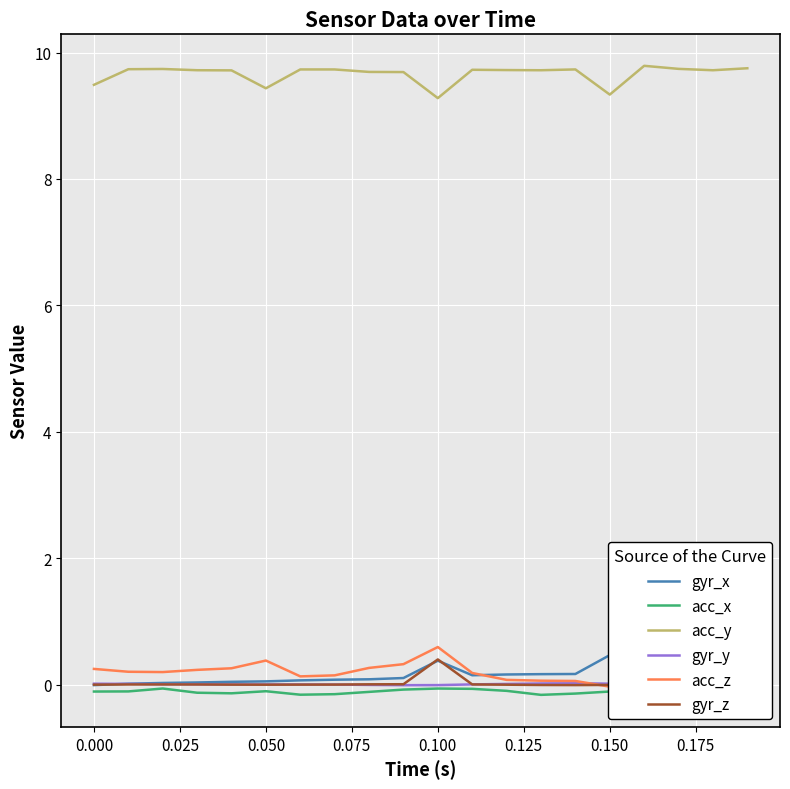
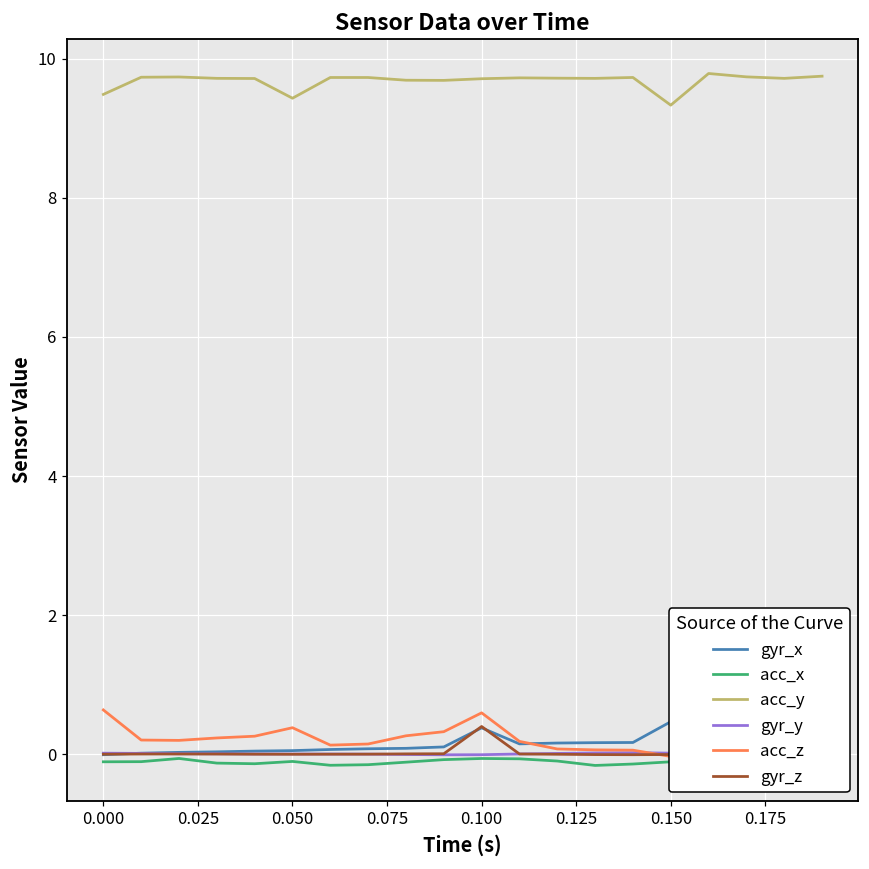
acc_z, 0.000: 0.2 -> 0.6
acc_y, 0.100: 9.3 -> 9.7
